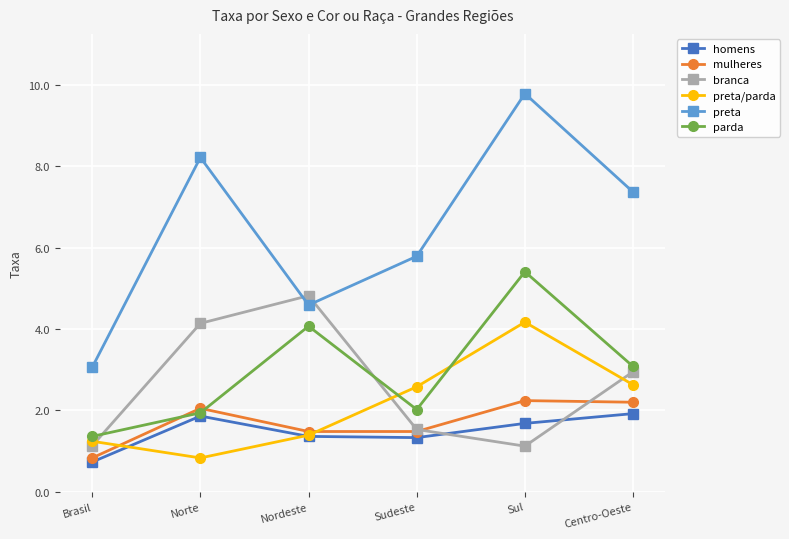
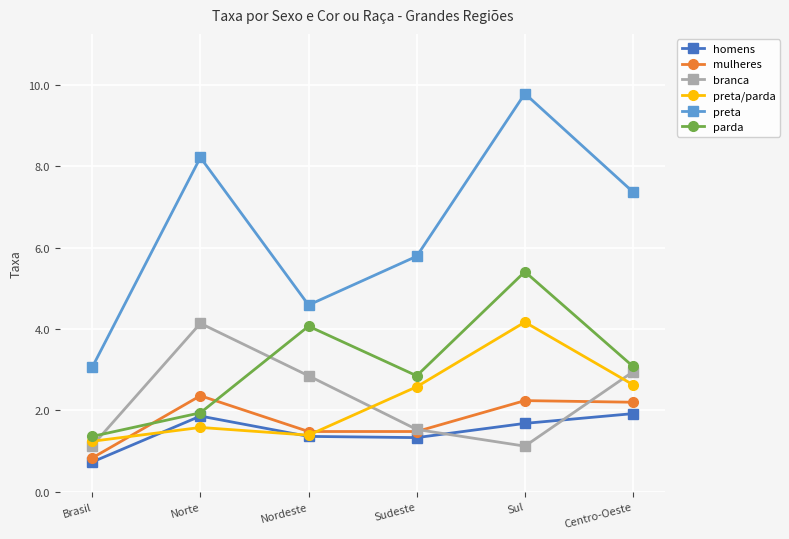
mulheres, Norte: 2.1 -> 2.4
preta/parda, Norte: 0.8 -> 1.6
branca, Nordeste: 4.8 -> 2.9
parda, Sudeste: 2.0 -> 2.9
